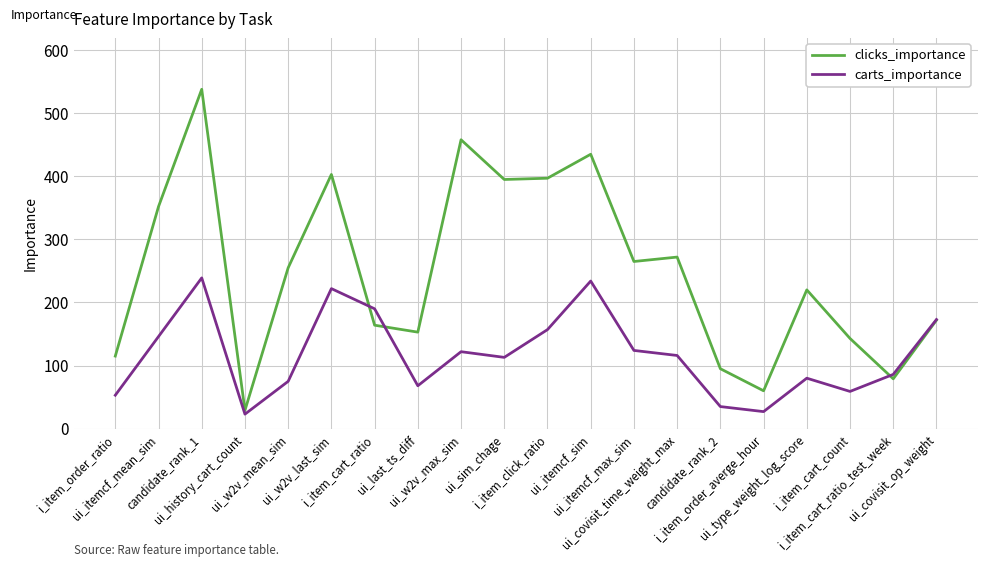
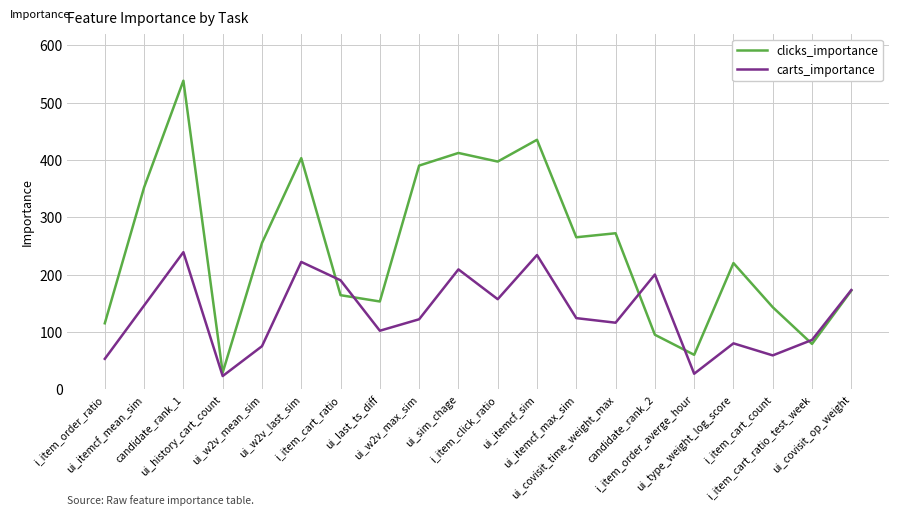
carts_importance, ui_last_ts_diff: 70 -> 100
clicks_importance, ui_w2v_max_sim: 460 -> 390
clicks_importance, ui_sim_chage: 400 -> 410
carts_importance, ui_sim_chage: 110 -> 210
carts_importance, candidate_rank_2: 40 -> 200
